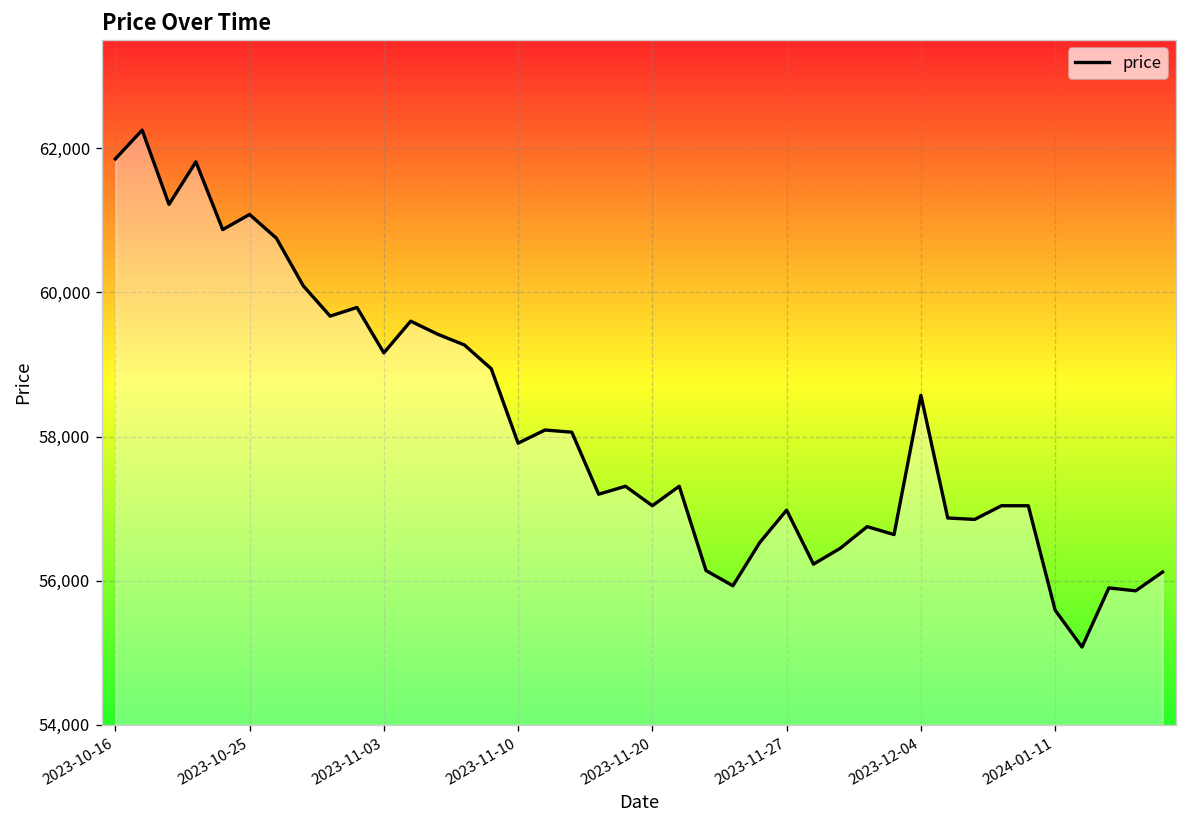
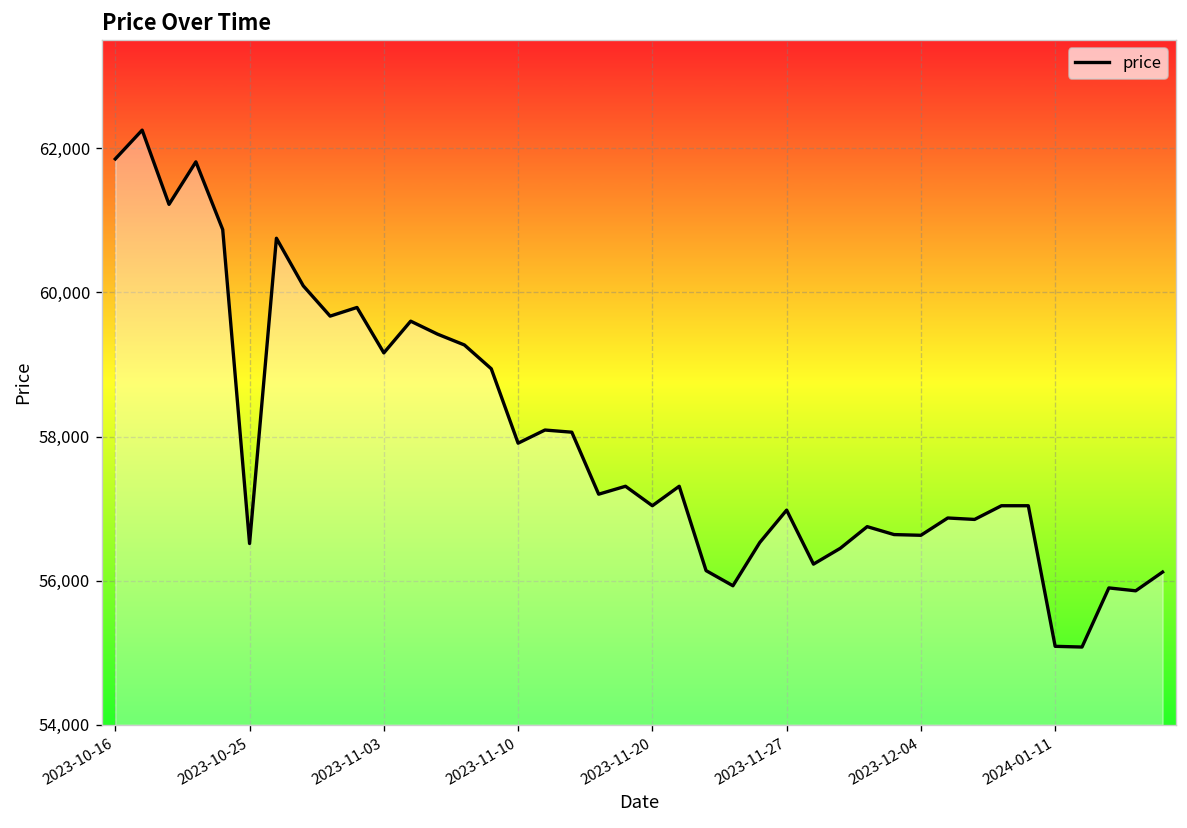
2023-10-25: 61,100 -> 56,500
2023-12-04: 58,600 -> 56,600
2024-01-11: 55,600 -> 55,100
